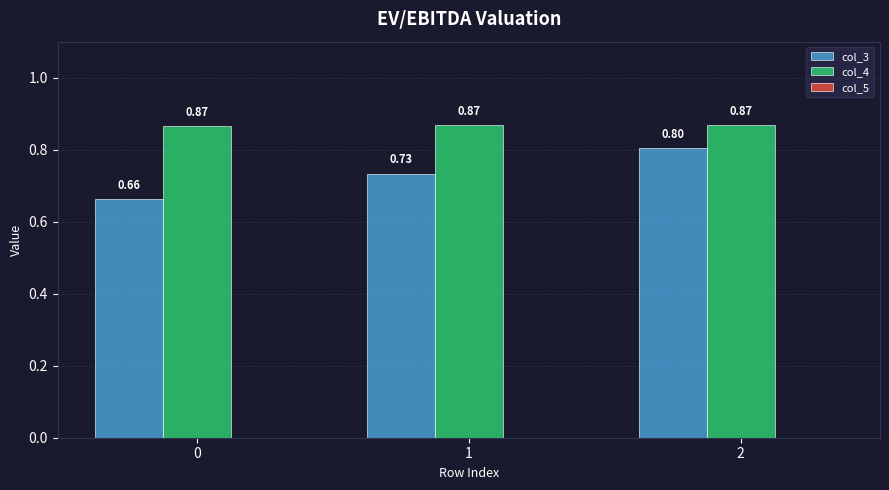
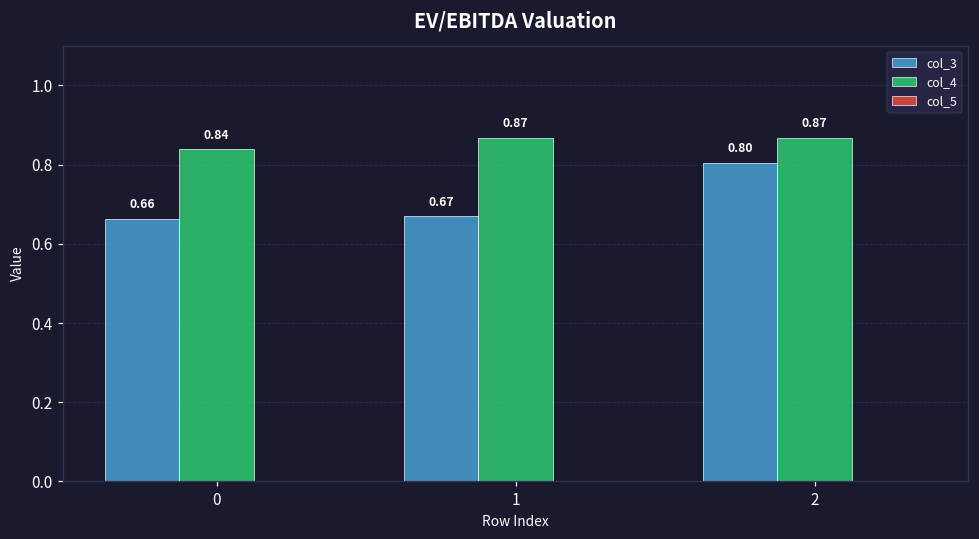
col_4, 0: 0.87 -> 0.84
col_3, 1: 0.73 -> 0.67
